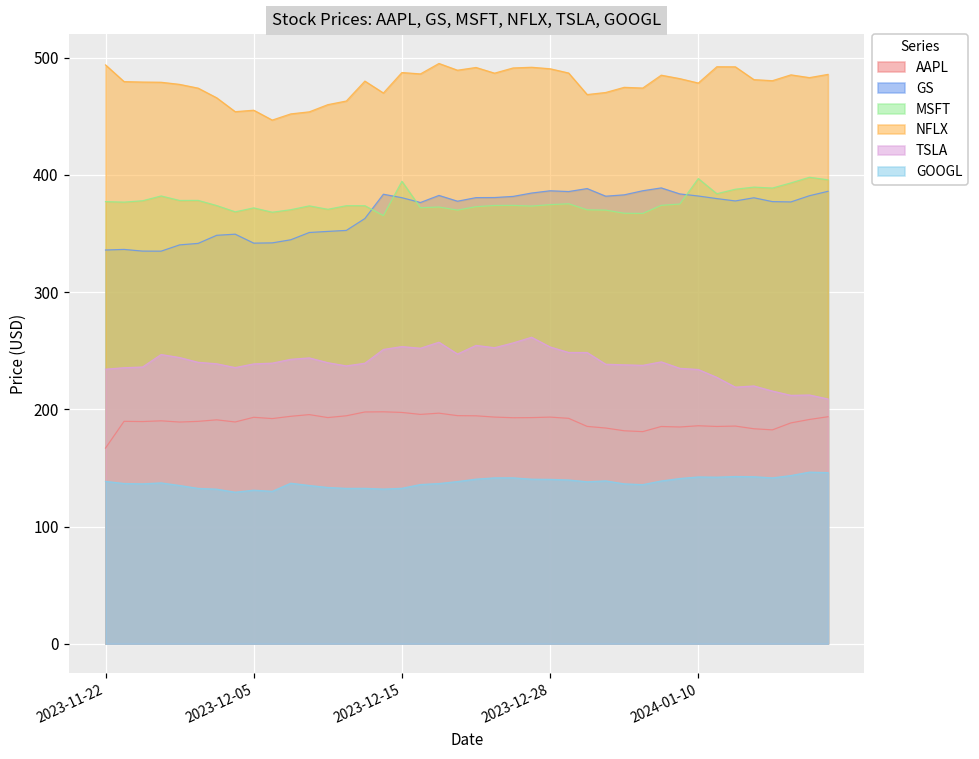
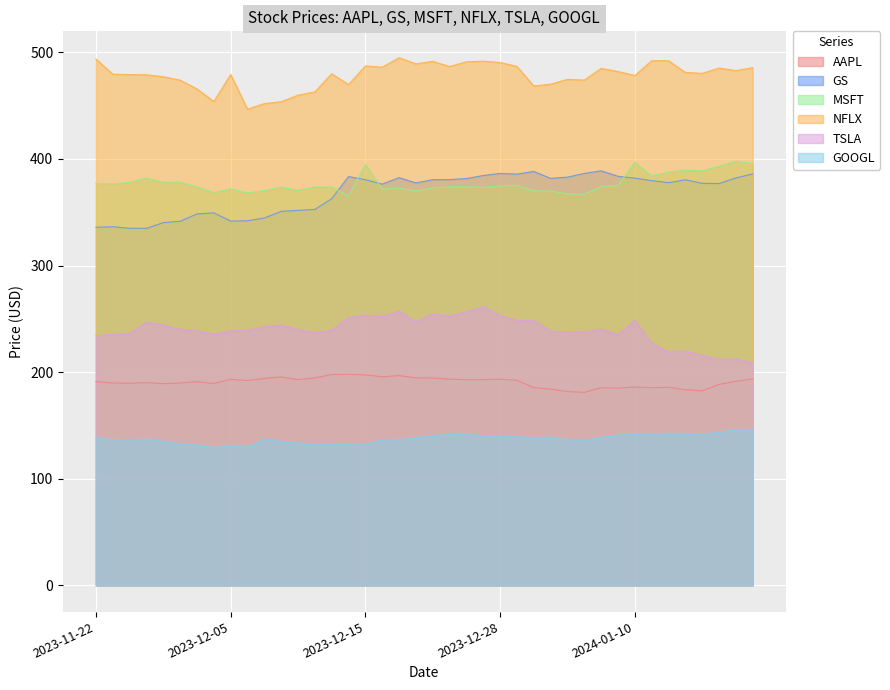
AAPL, 2023-11-22: 167 -> 191
NFLX, 2023-12-05: 455 -> 479
TSLA, 2024-01-10: 234 -> 249
